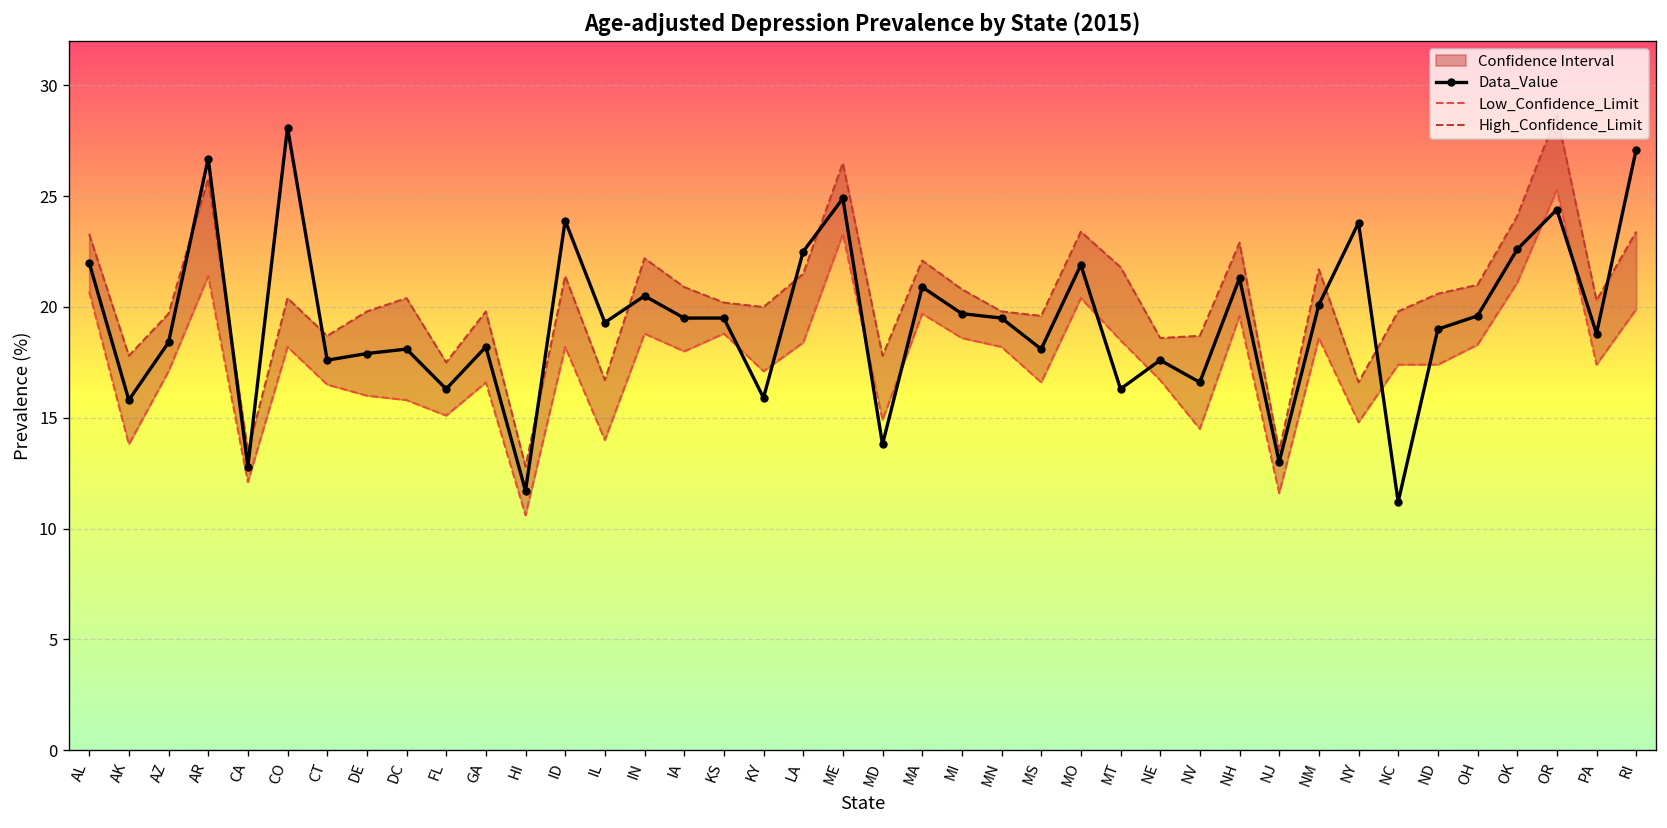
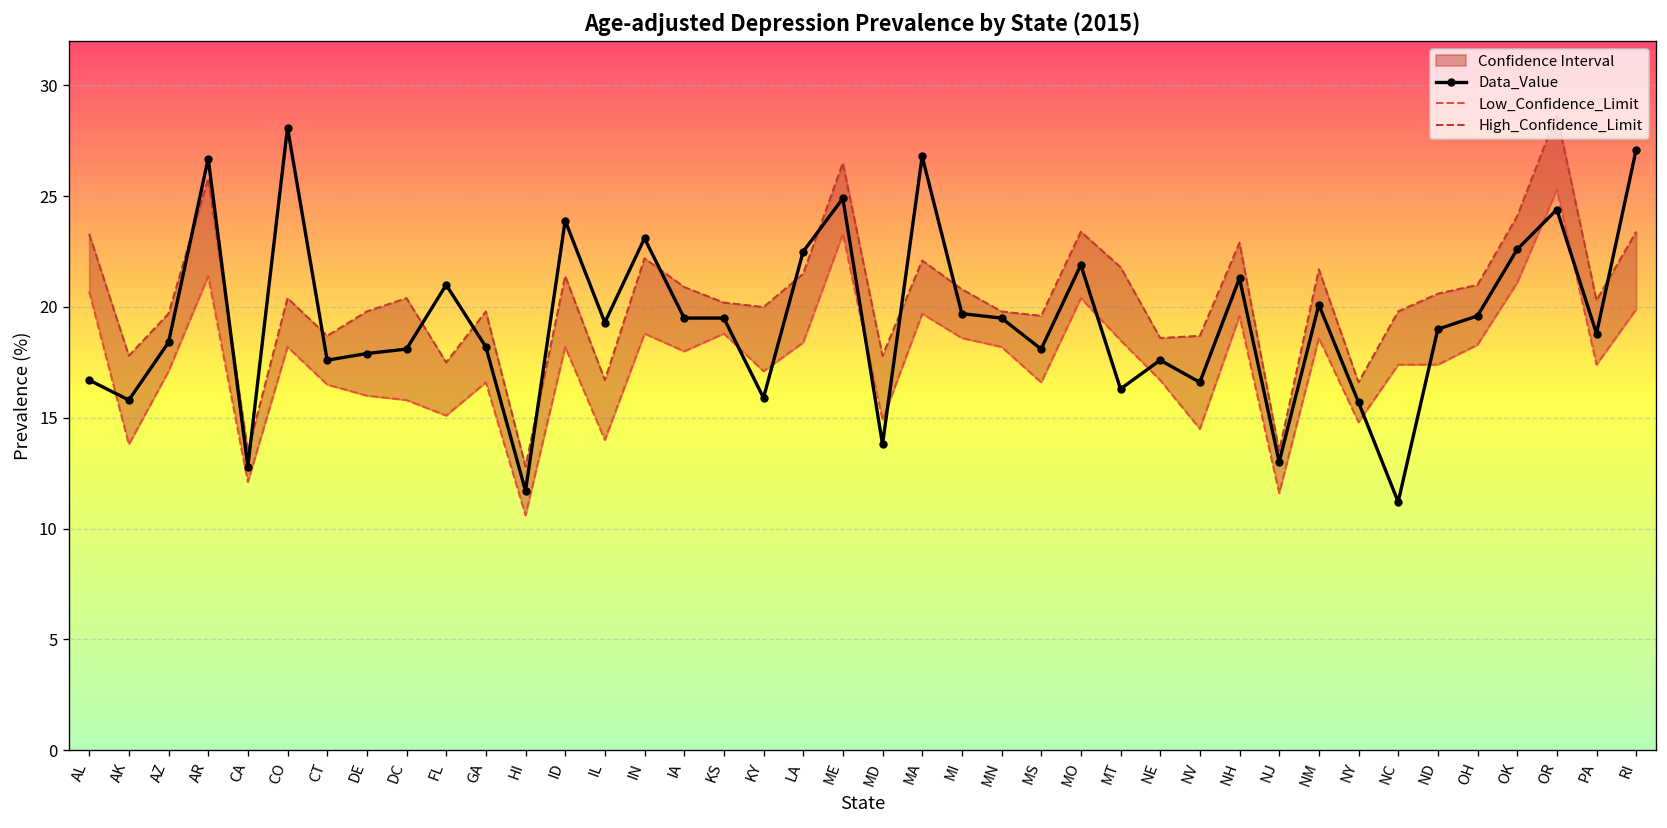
Data_Value, AL: 22.0 -> 16.7
Data_Value, FL: 16.3 -> 21.0
Data_Value, IN: 20.5 -> 23.1
Data_Value, MA: 20.9 -> 26.8
Data_Value, NY: 23.8 -> 15.7
